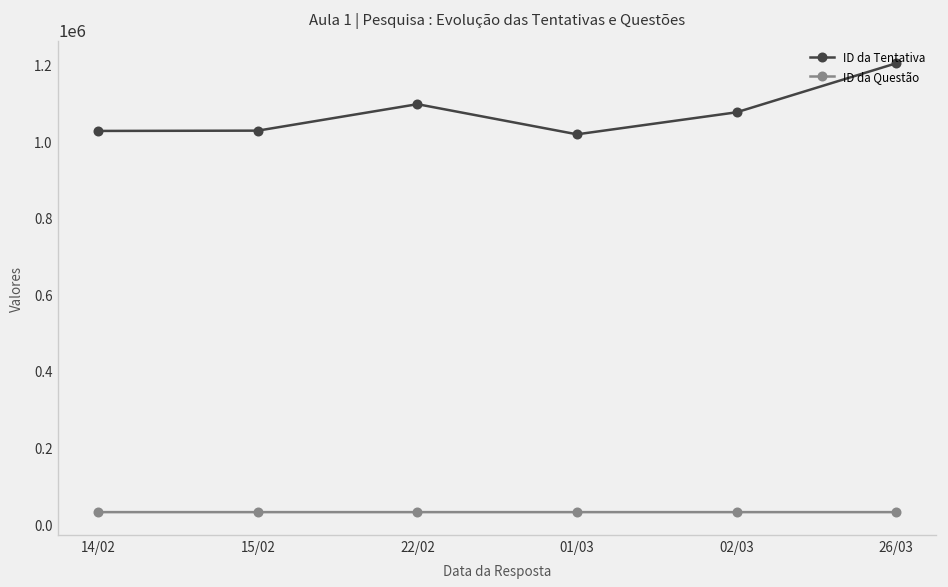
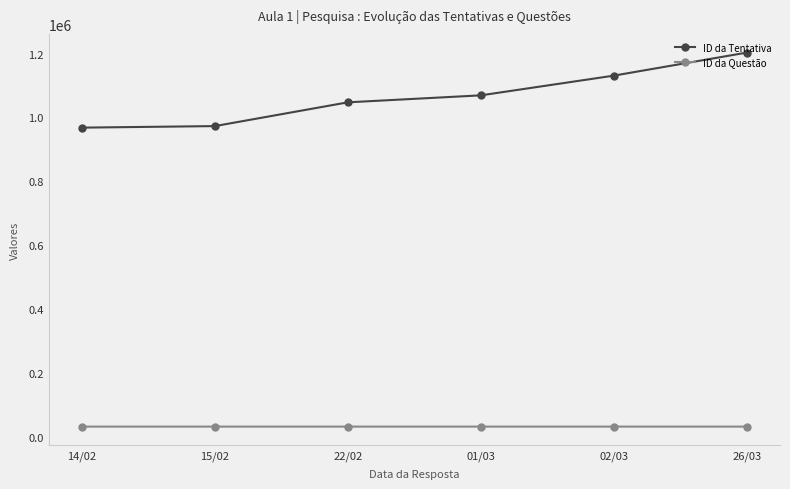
ID da Tentativa, 14/02: 1030000 -> 970000
ID da Tentativa, 15/02: 1030000 -> 970000
ID da Tentativa, 22/02: 1100000 -> 1050000
ID da Tentativa, 01/03: 1020000 -> 1070000
ID da Tentativa, 02/03: 1080000 -> 1130000
